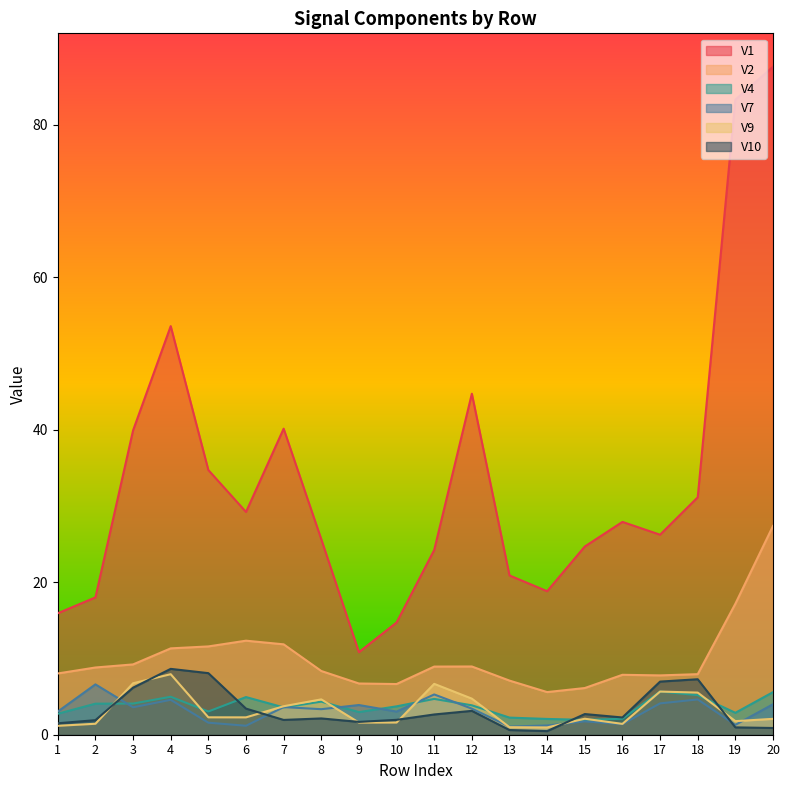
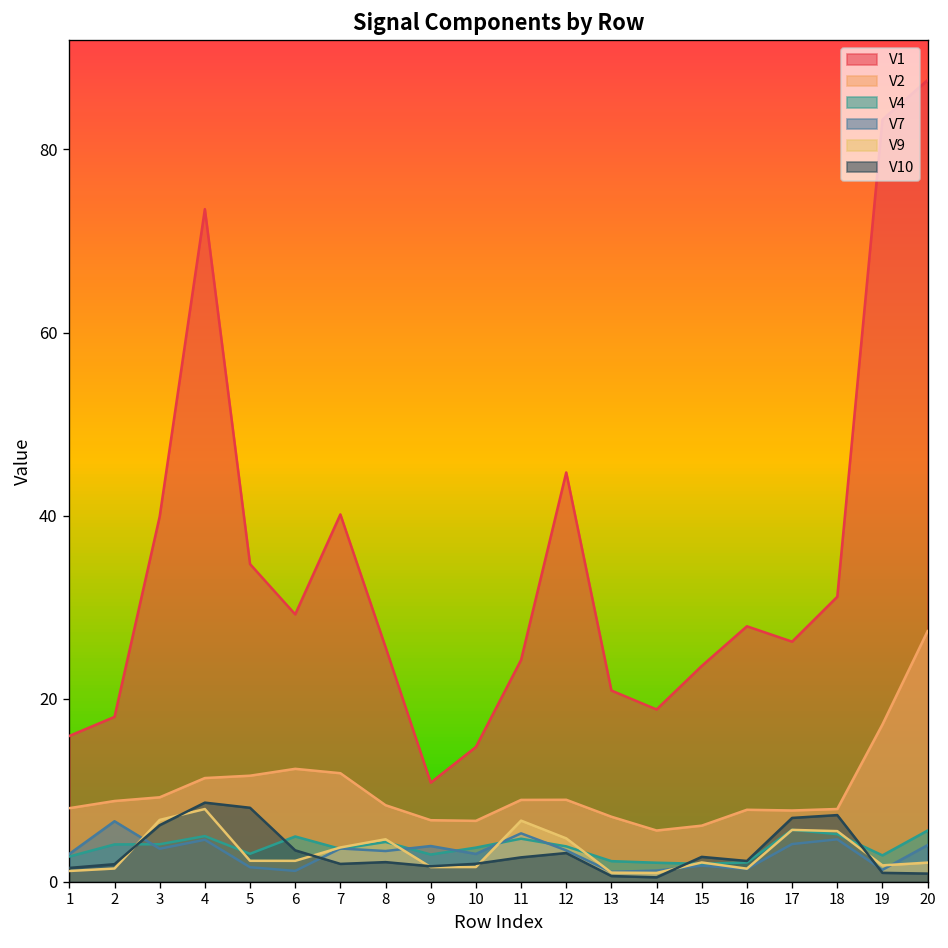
V1, 4: 54 -> 73
V1, 15: 25 -> 24
